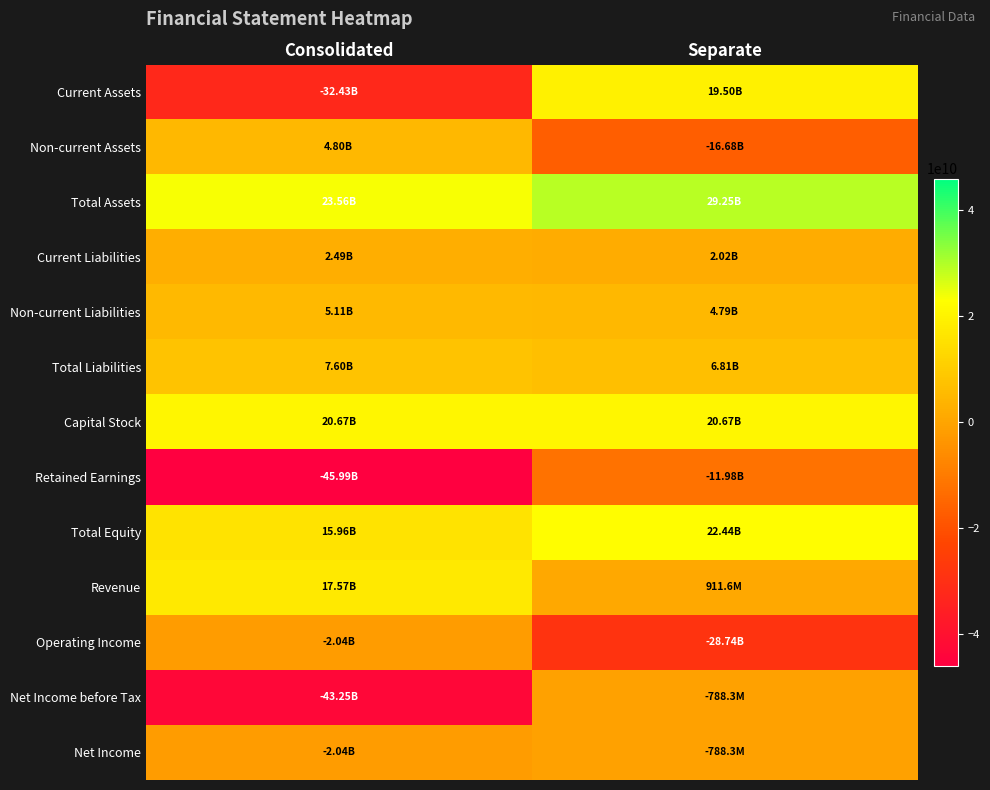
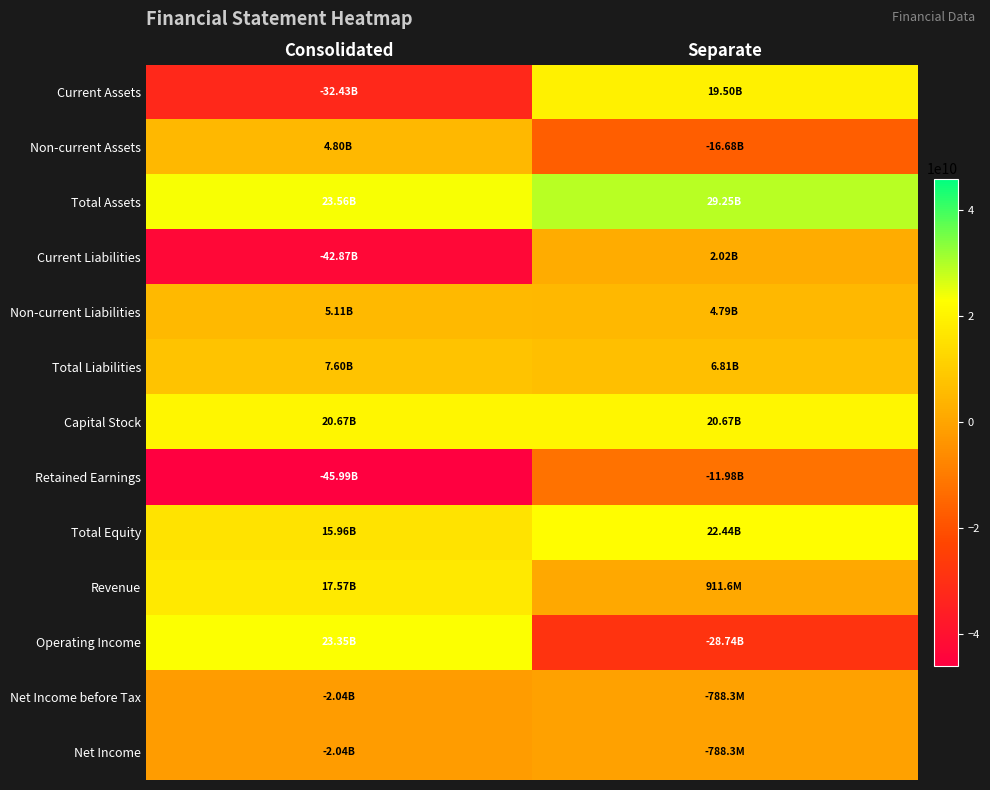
Current Liabilities, Consolidated: 2.49B -> -42.87B
Operating Income, Consolidated: -2.04B -> 23.35B
Net Income before Tax, Consolidated: -43.25B -> -2.04B
